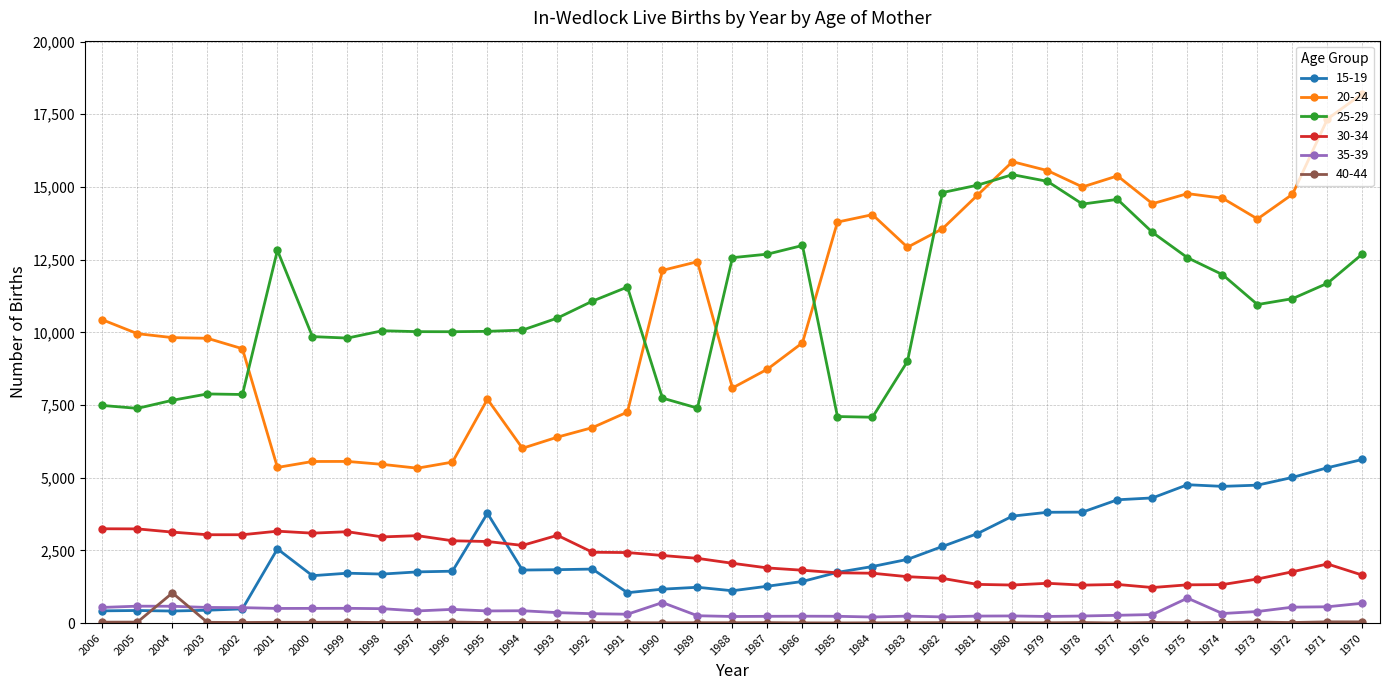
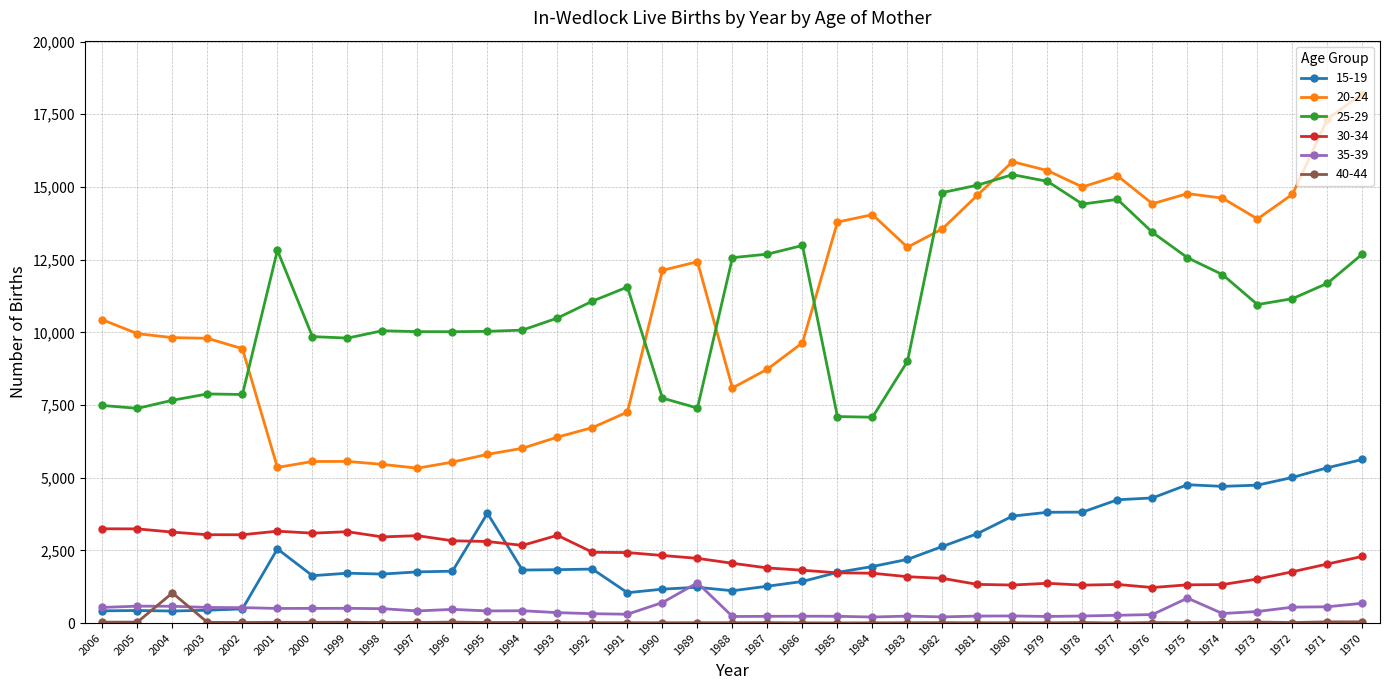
20-24, 1995: 7,700 -> 5,800
35-39, 1989: 300 -> 1,400
30-34, 1970: 1,600 -> 2,300
